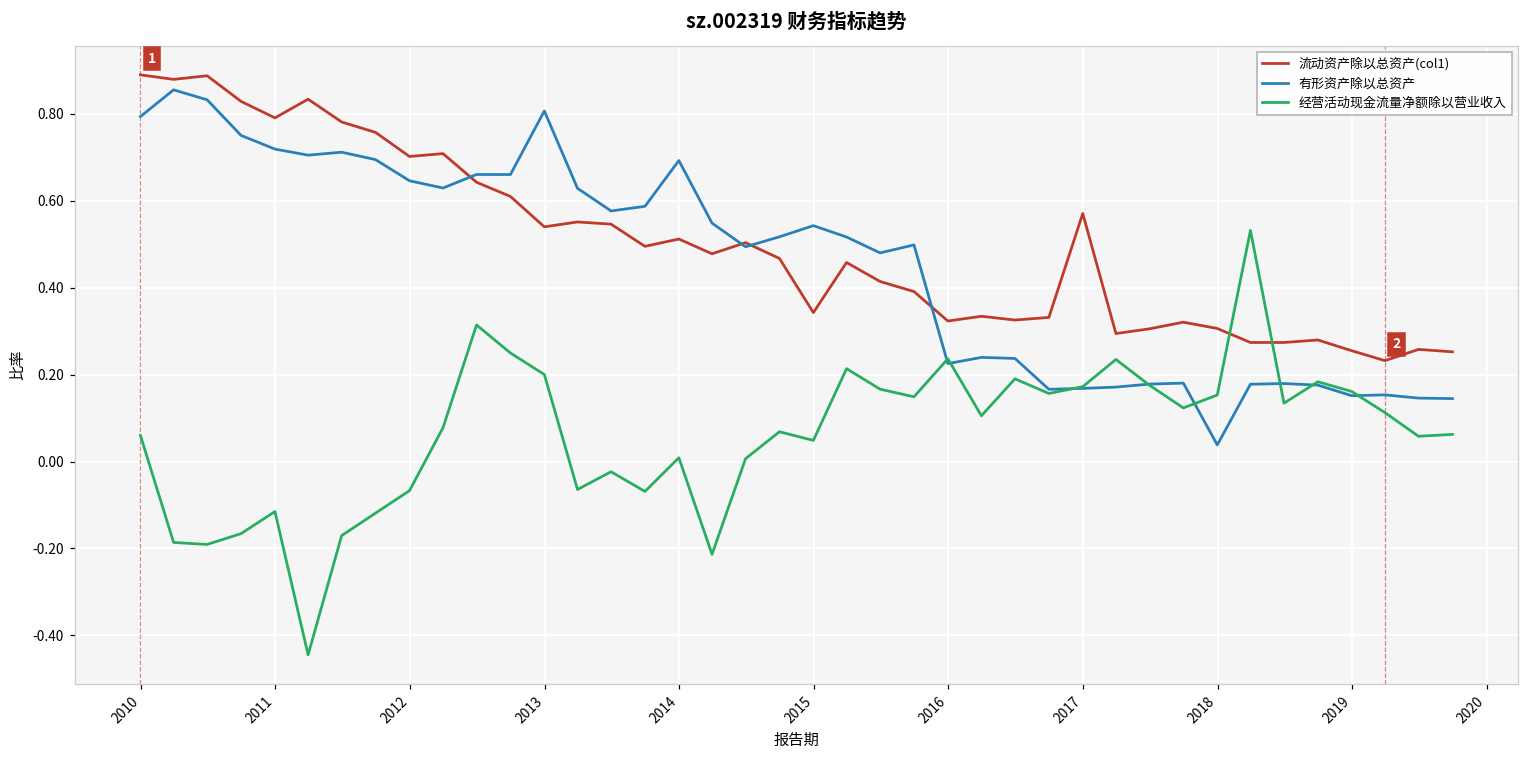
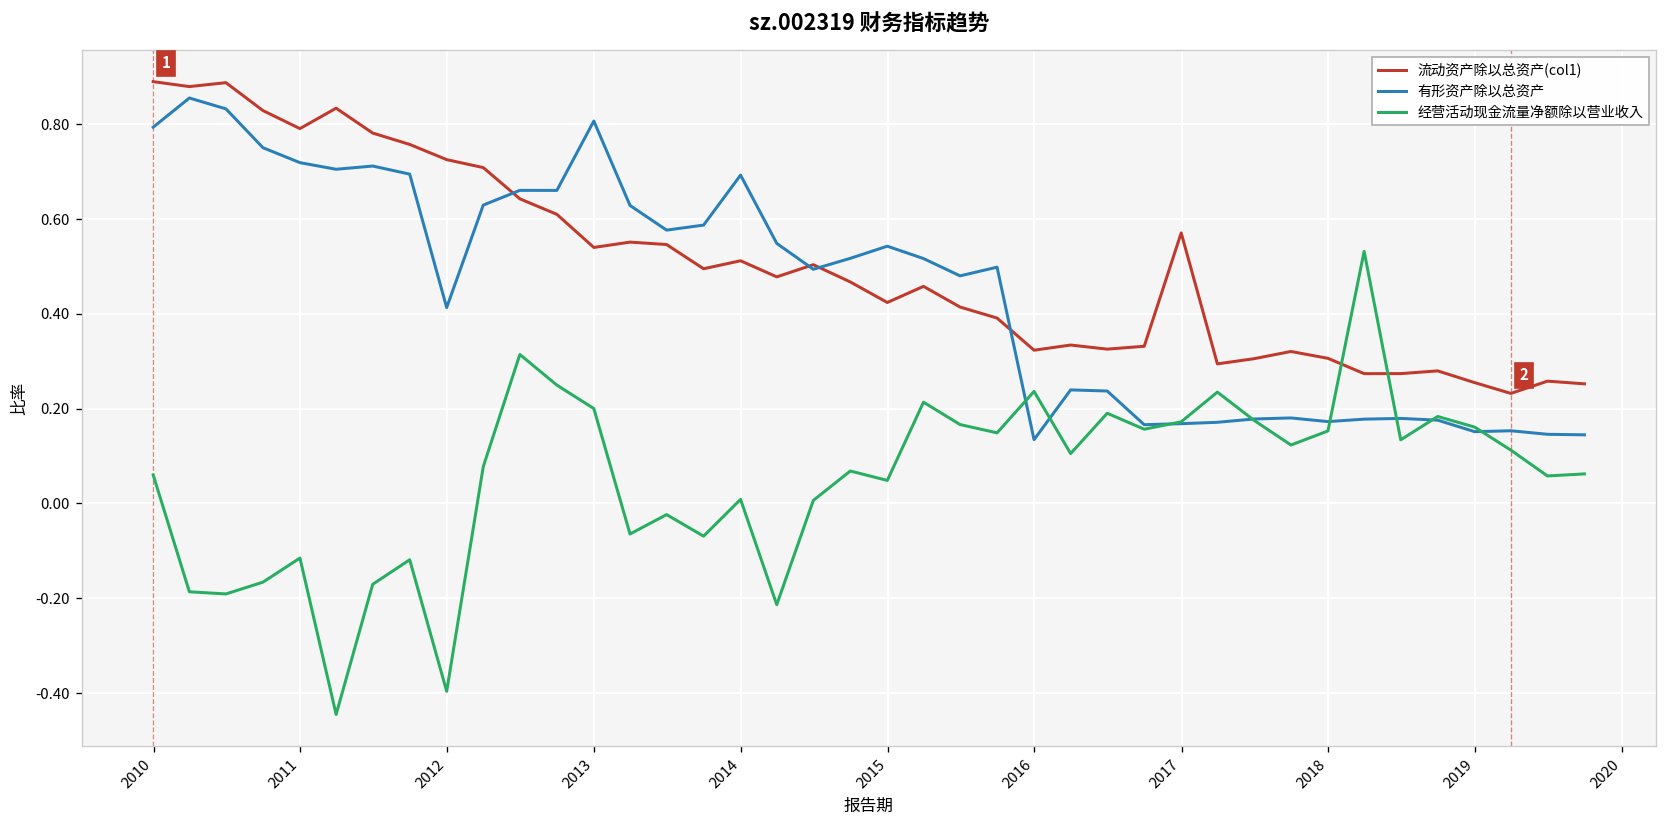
流动资产除以总资产(col1), 2012: 0.70 -> 0.73
有形资产除以总资产, 2012: 0.65 -> 0.41
经营活动现金流量净额除以营业收入, 2012: -0.07 -> -0.40
流动资产除以总资产(col1), 2015: 0.34 -> 0.42
有形资产除以总资产, 2016: 0.23 -> 0.13
有形资产除以总资产, 2018: 0.04 -> 0.17
